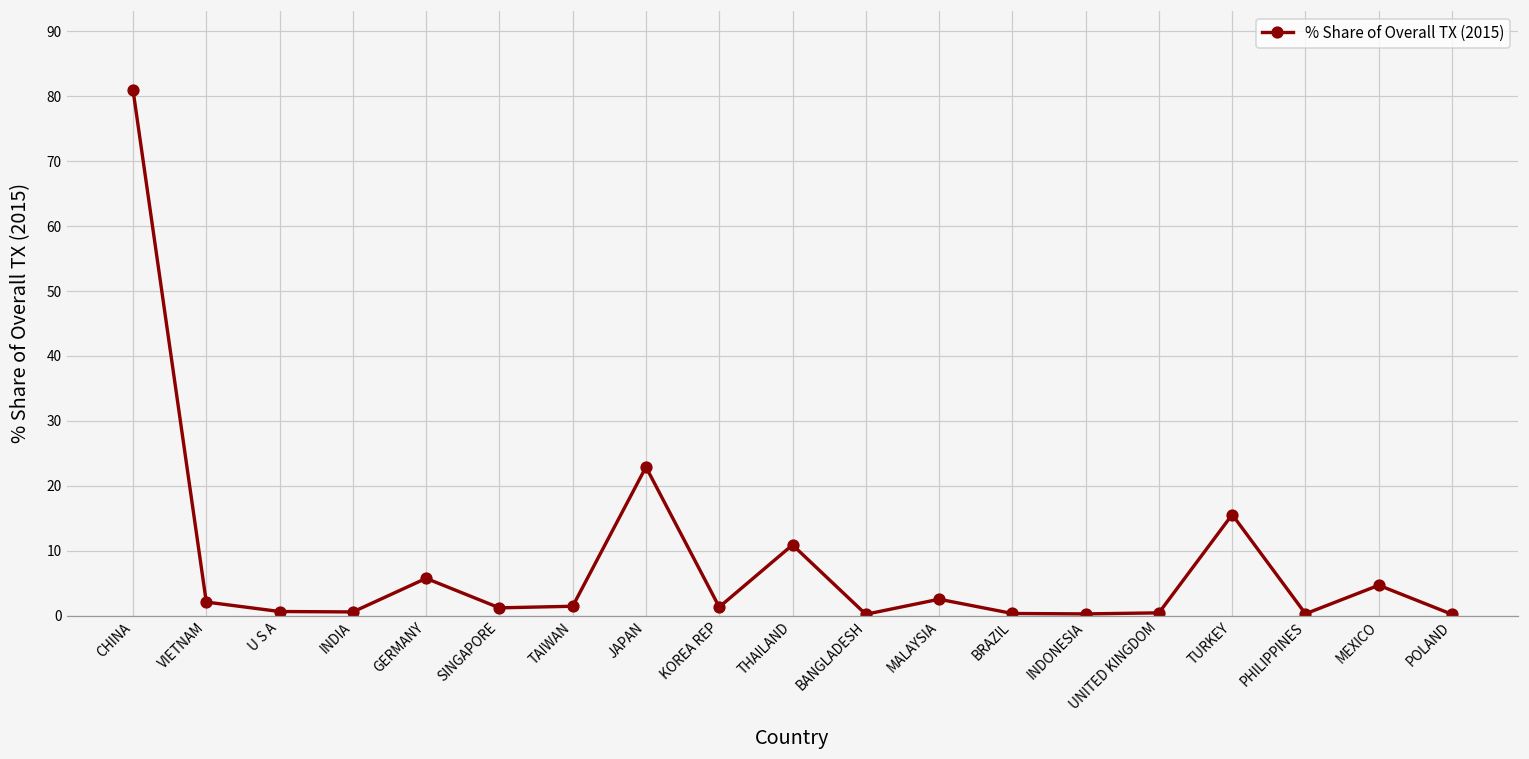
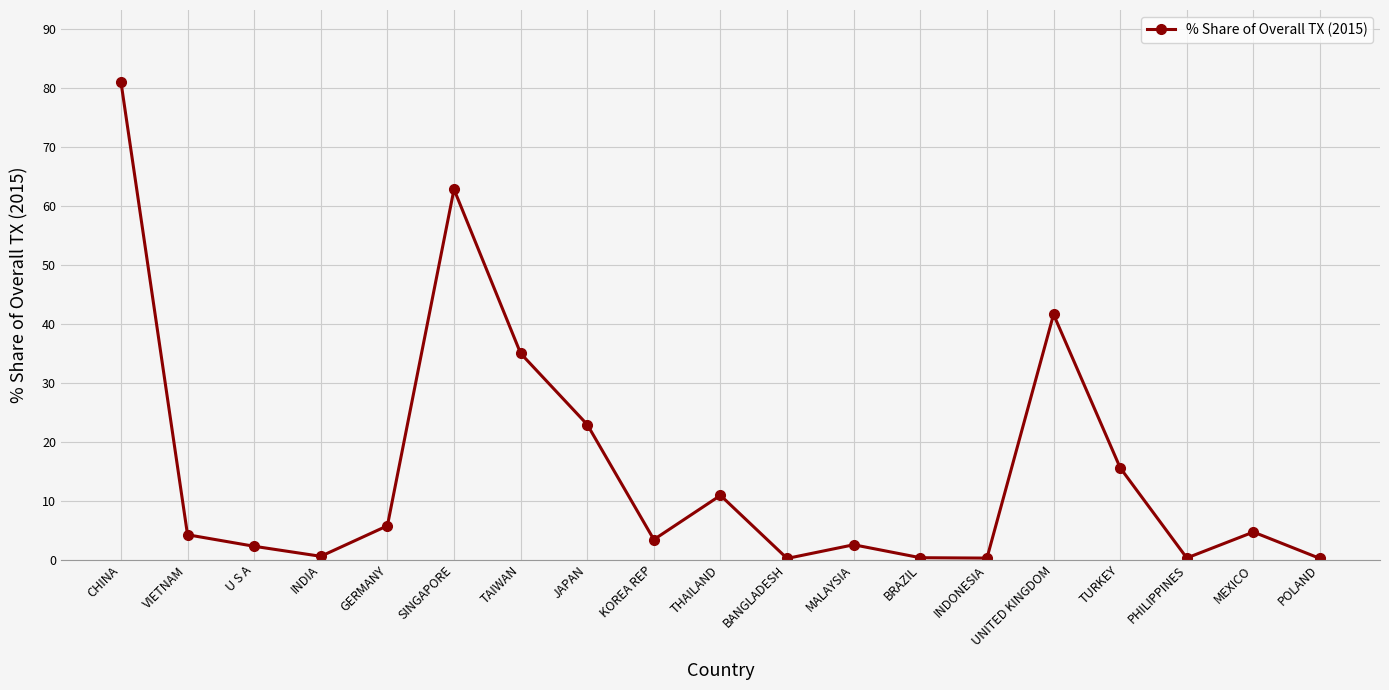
VIETNAM: 2 -> 4
U S A: 1 -> 2
SINGAPORE: 1 -> 63
TAIWAN: 1 -> 35
KOREA REP: 1 -> 3
UNITED KINGDOM: 0 -> 42
